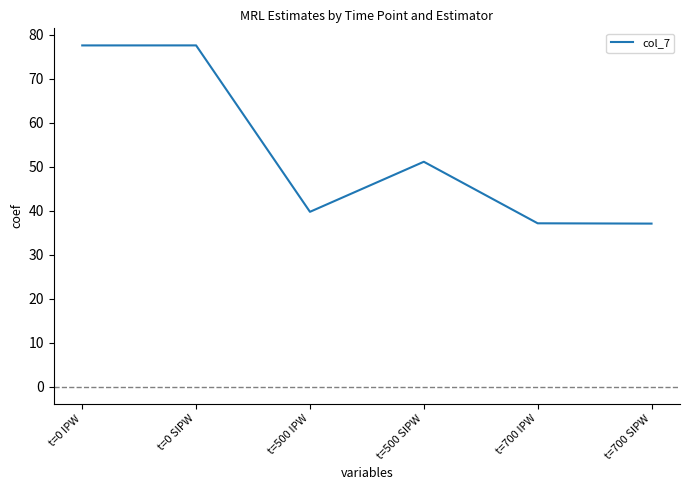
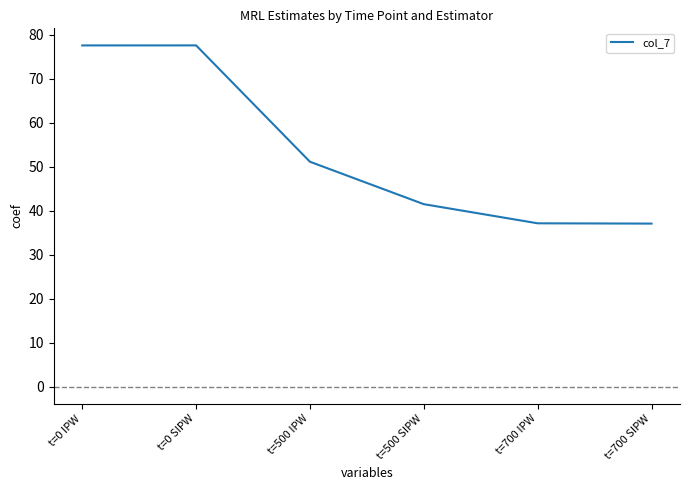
t=500 IPW: 40 -> 51
t=500 SIPW: 51 -> 42
